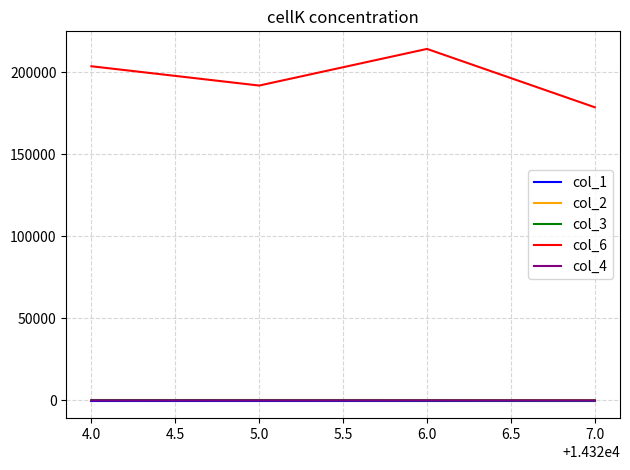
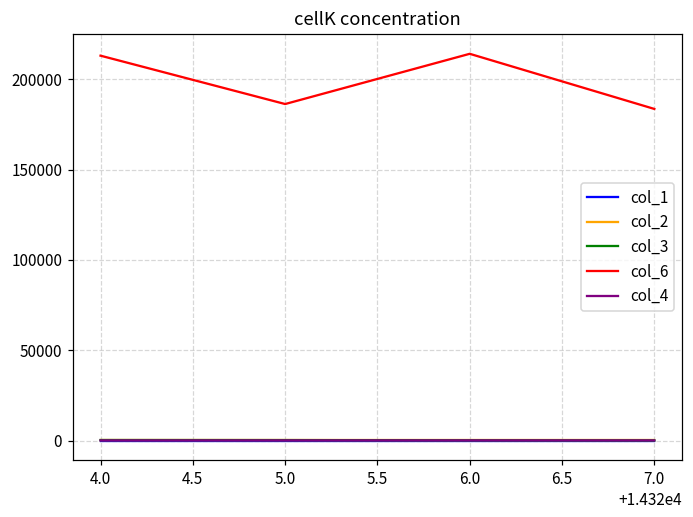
col_6, 4.0: 204000 -> 213000
col_6, 5.0: 192000 -> 186000
col_6, 7.0: 179000 -> 184000
